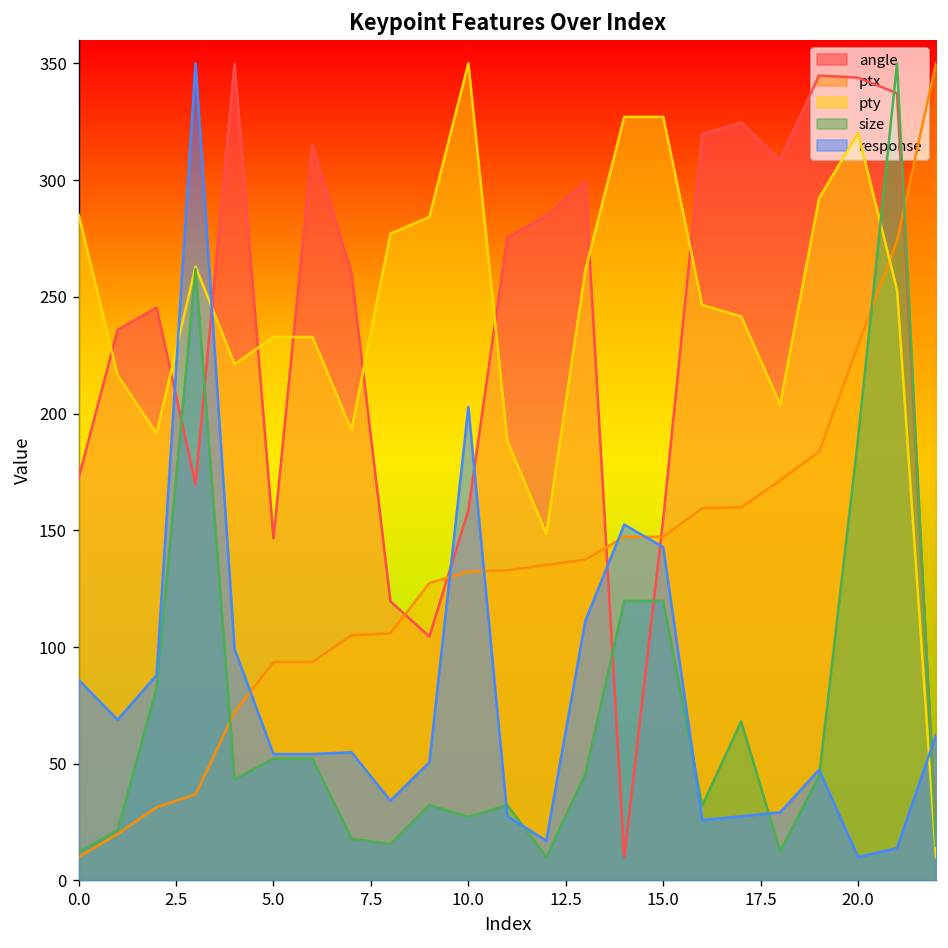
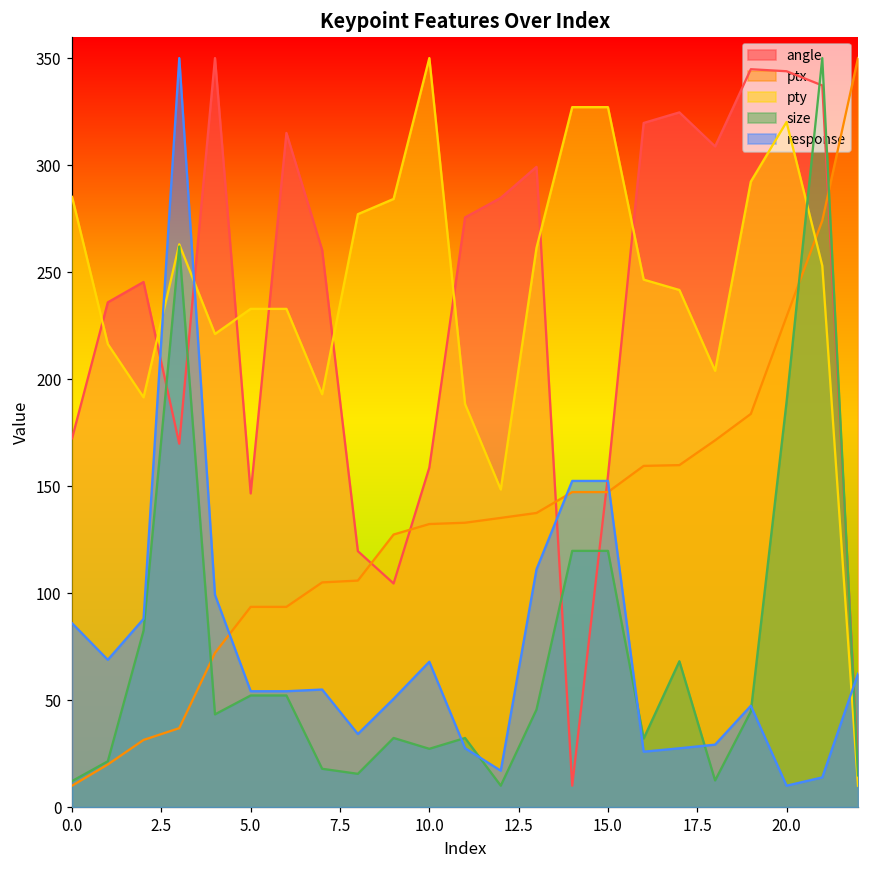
response, 10.0: 203 -> 68
response, 15.0: 143 -> 152
